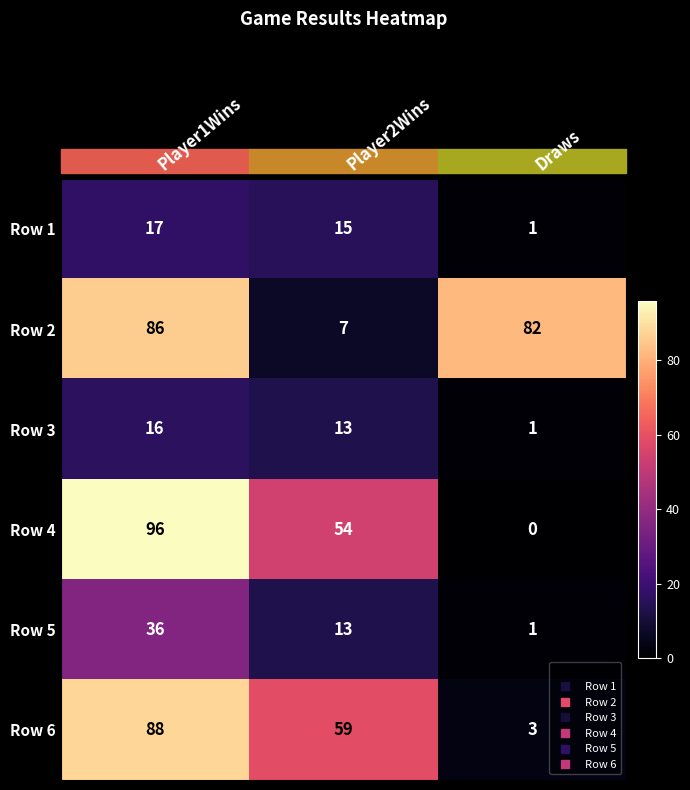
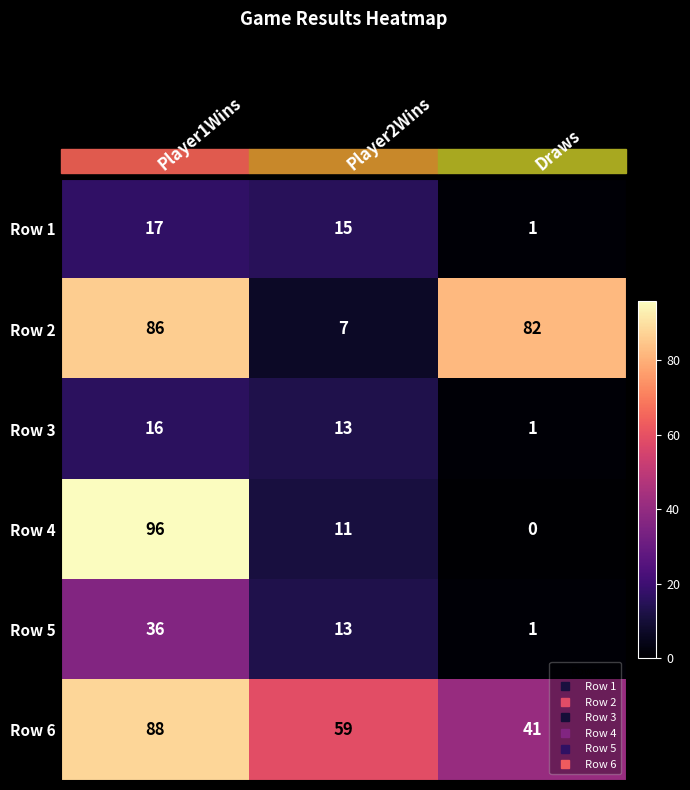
Row 4, Player2Wins: 54 -> 11
Row 6, Draws: 3 -> 41
